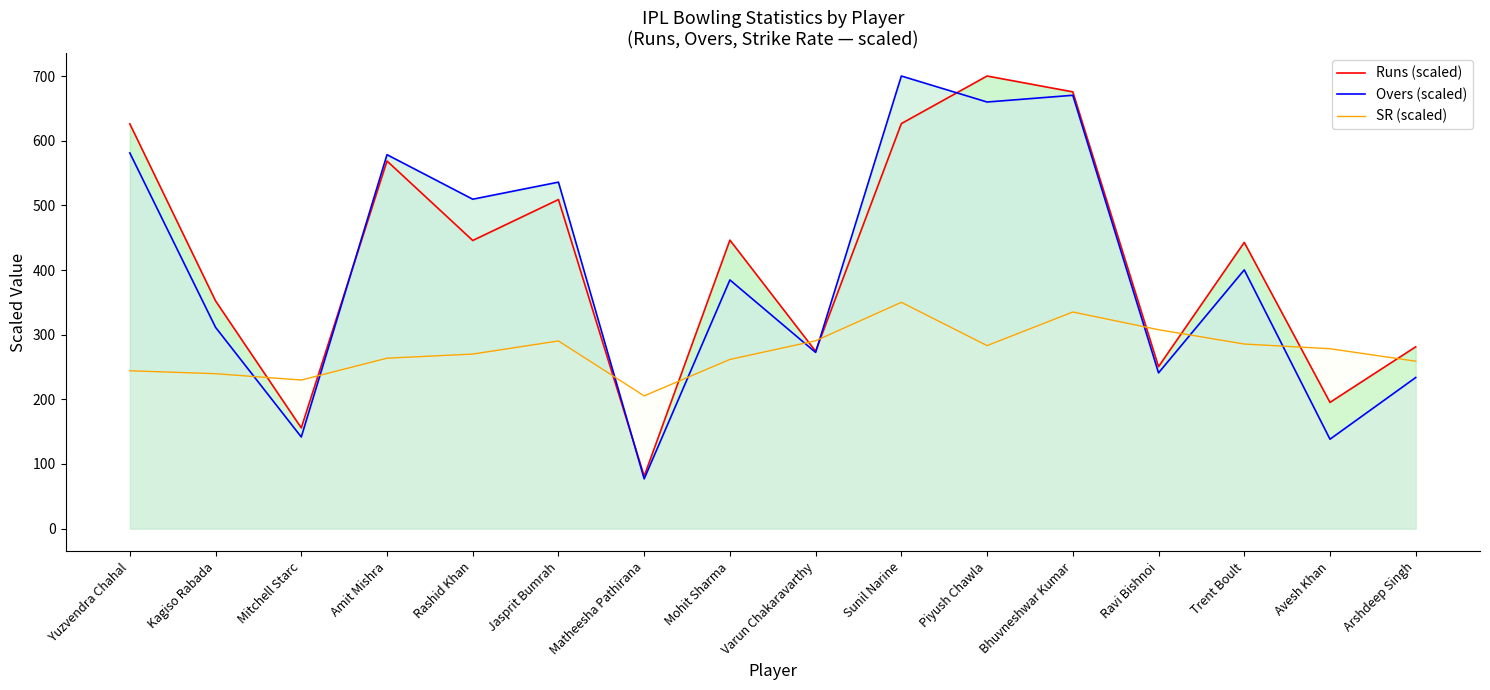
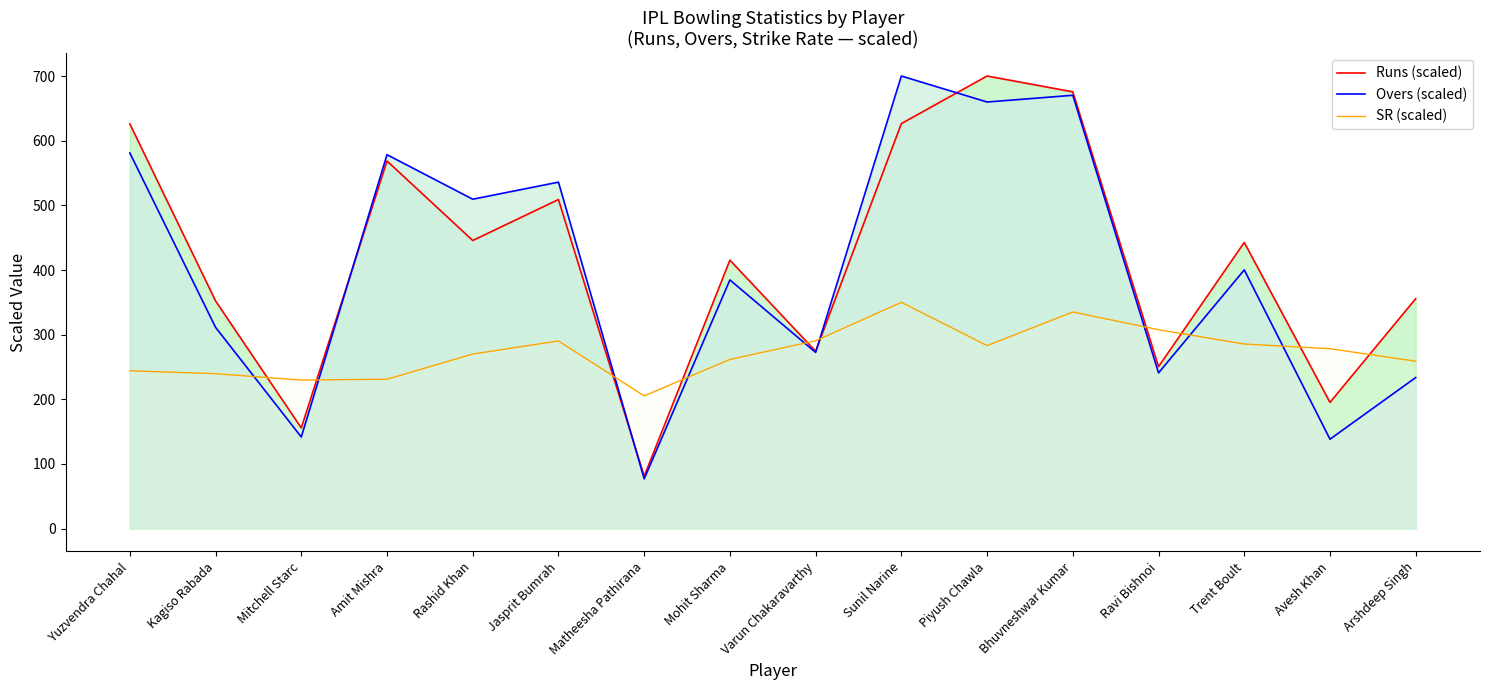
SR (scaled), Amit Mishra: 260 -> 230
Runs (scaled), Mohit Sharma: 450 -> 420
Runs (scaled), Arshdeep Singh: 280 -> 360
